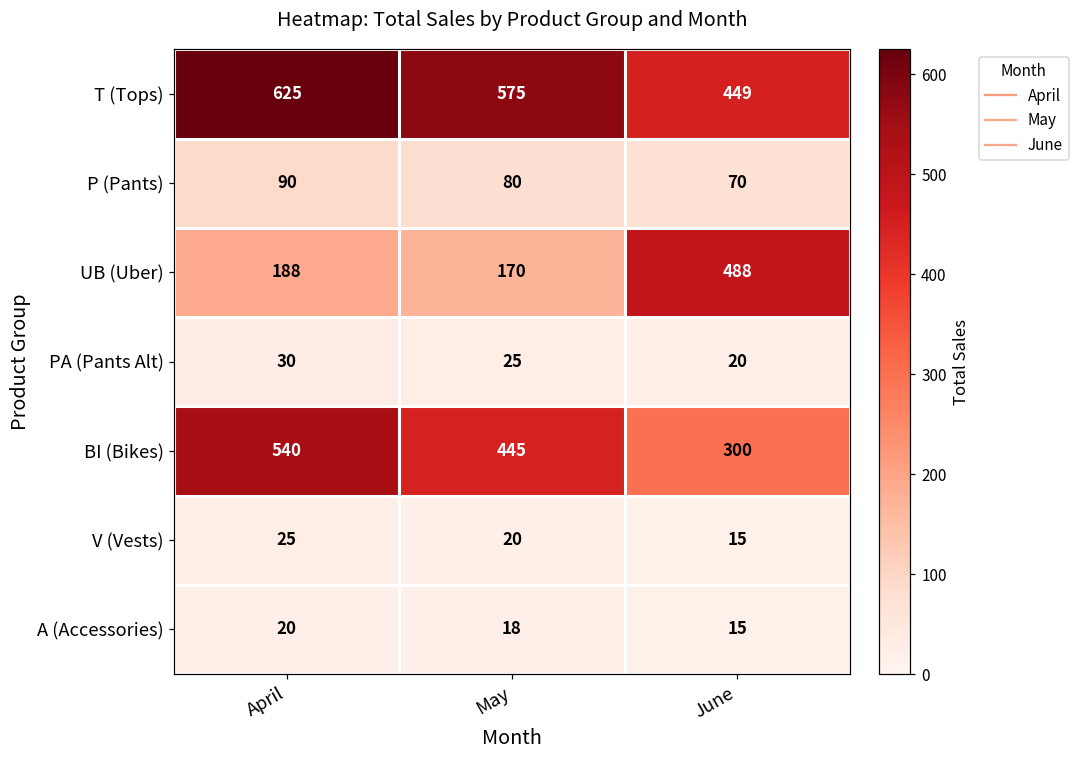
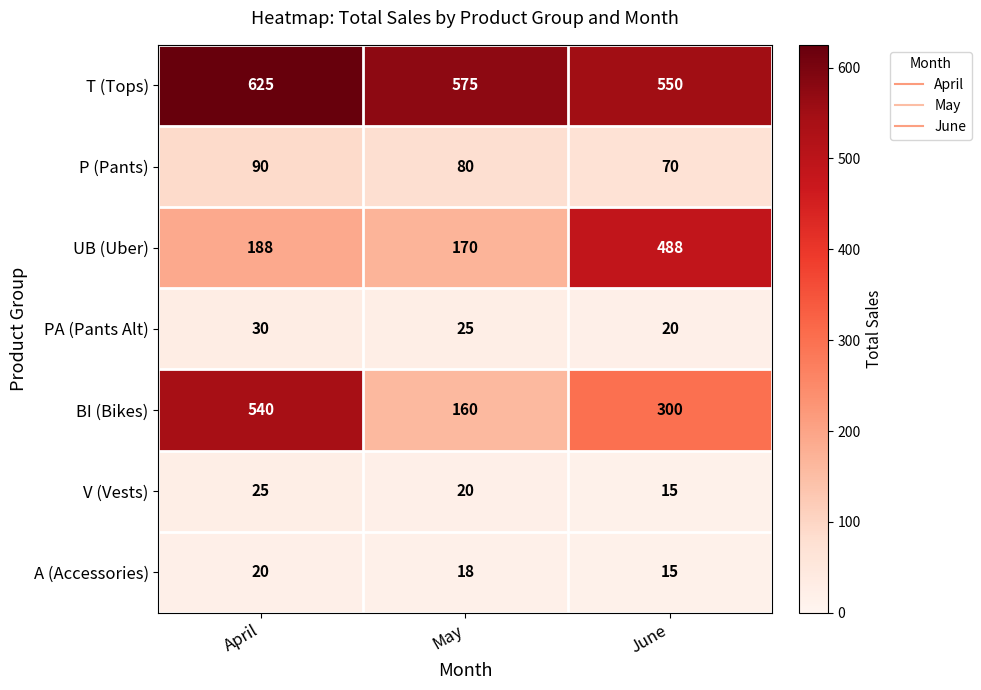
T (Tops), June: 449 -> 550
BI (Bikes), May: 445 -> 160
